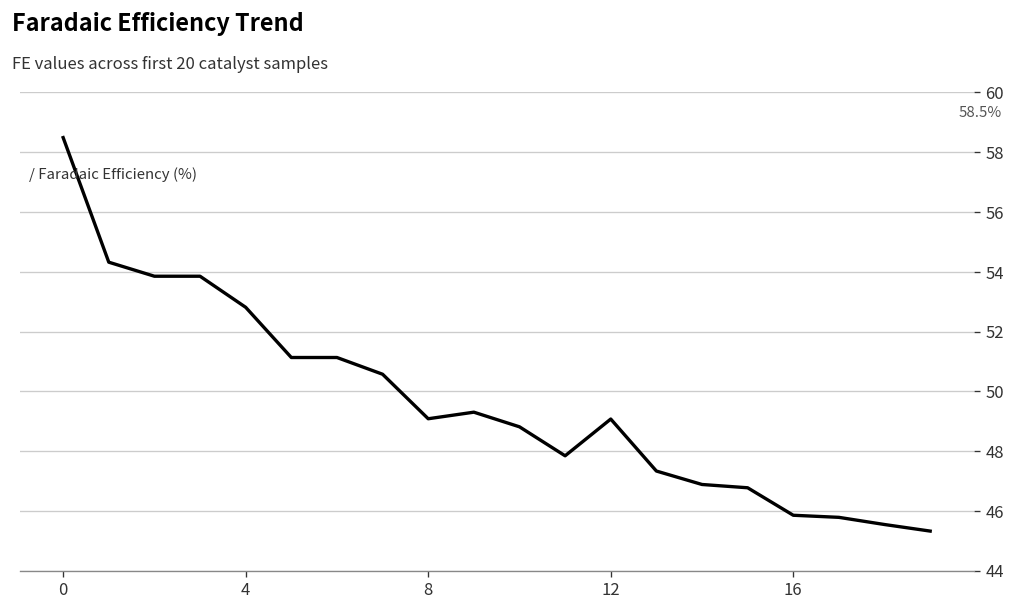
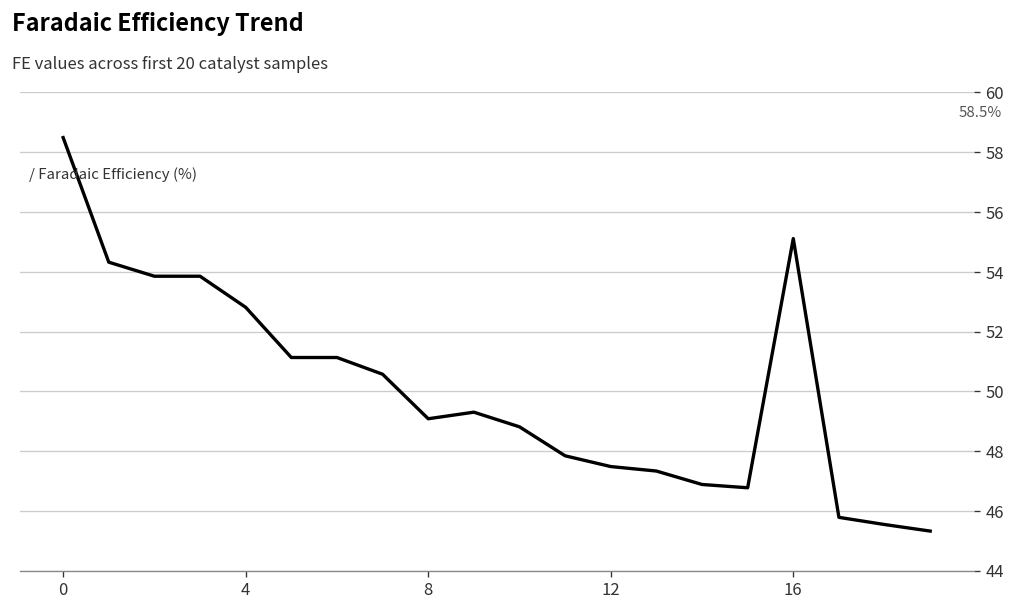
12: 49.1 -> 47.5
16: 45.9 -> 55.1
